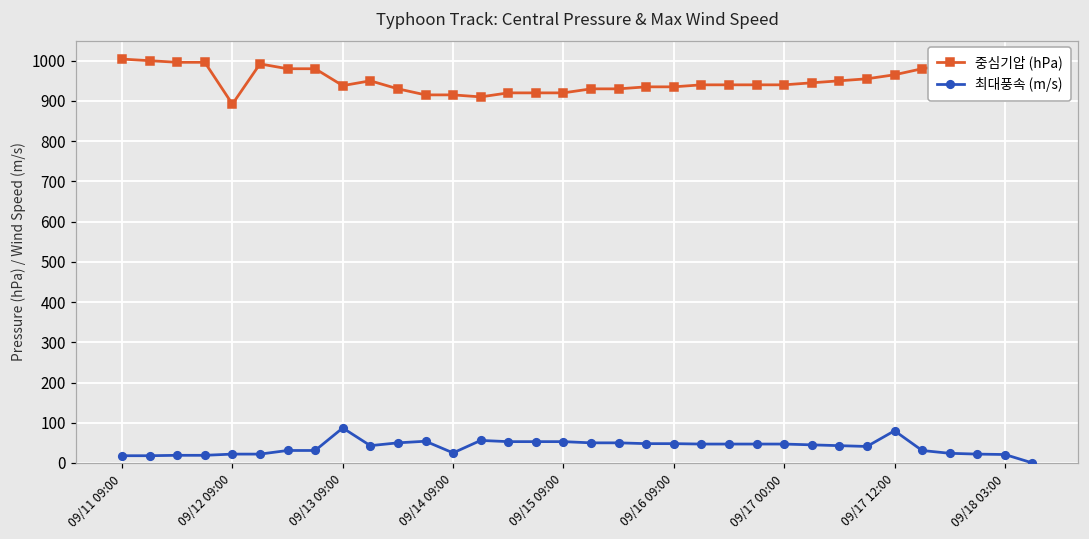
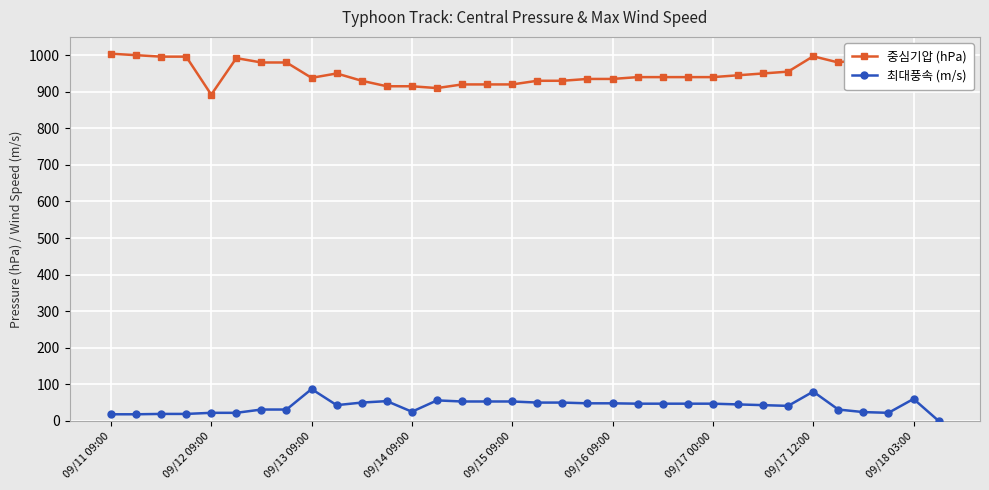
중심기압 (hPa), 09/17 12:00: 970 -> 1000
최대풍속 (m/s), 09/18 03:00: 20 -> 60
